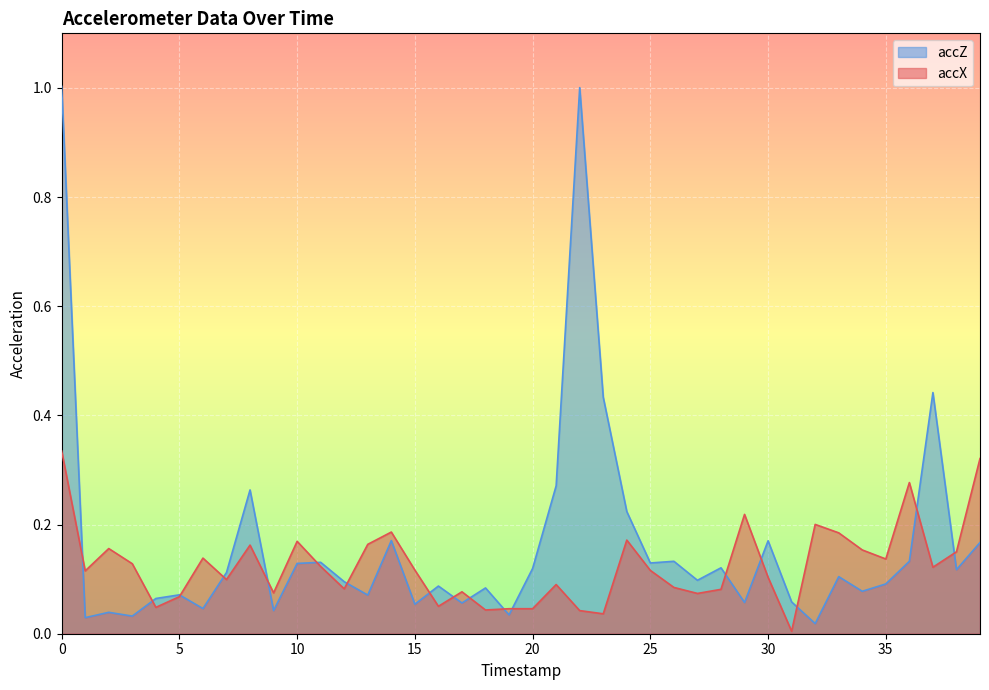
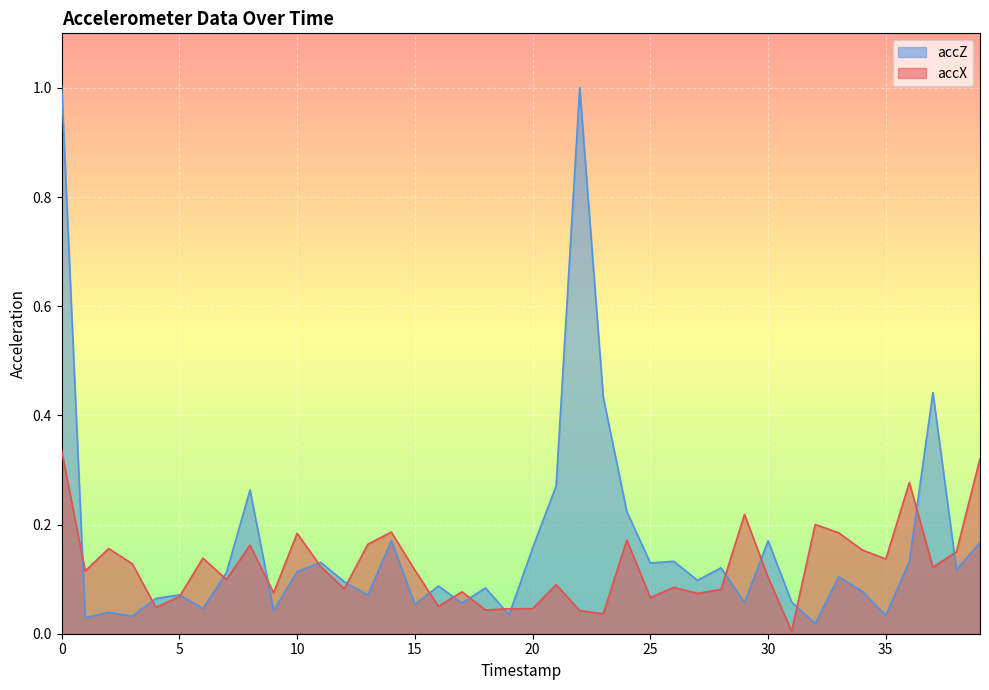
accZ, 10: 0.13 -> 0.11
accX, 10: 0.17 -> 0.18
accZ, 20: 0.12 -> 0.16
accX, 25: 0.12 -> 0.07
accZ, 35: 0.09 -> 0.03
